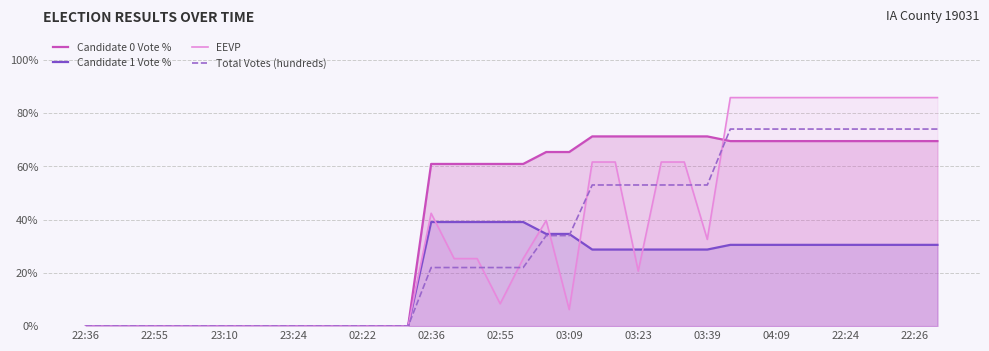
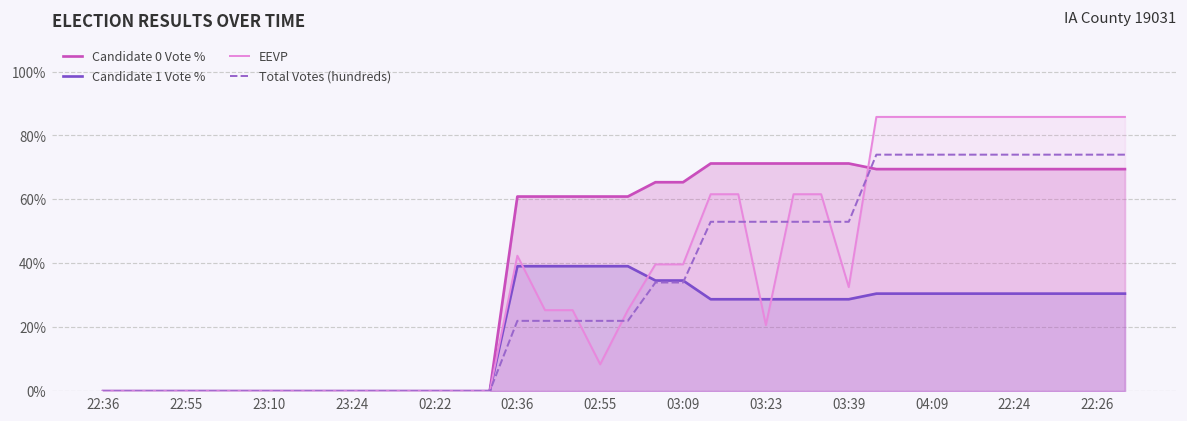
EEVP, 03:09: 6% -> 40%
